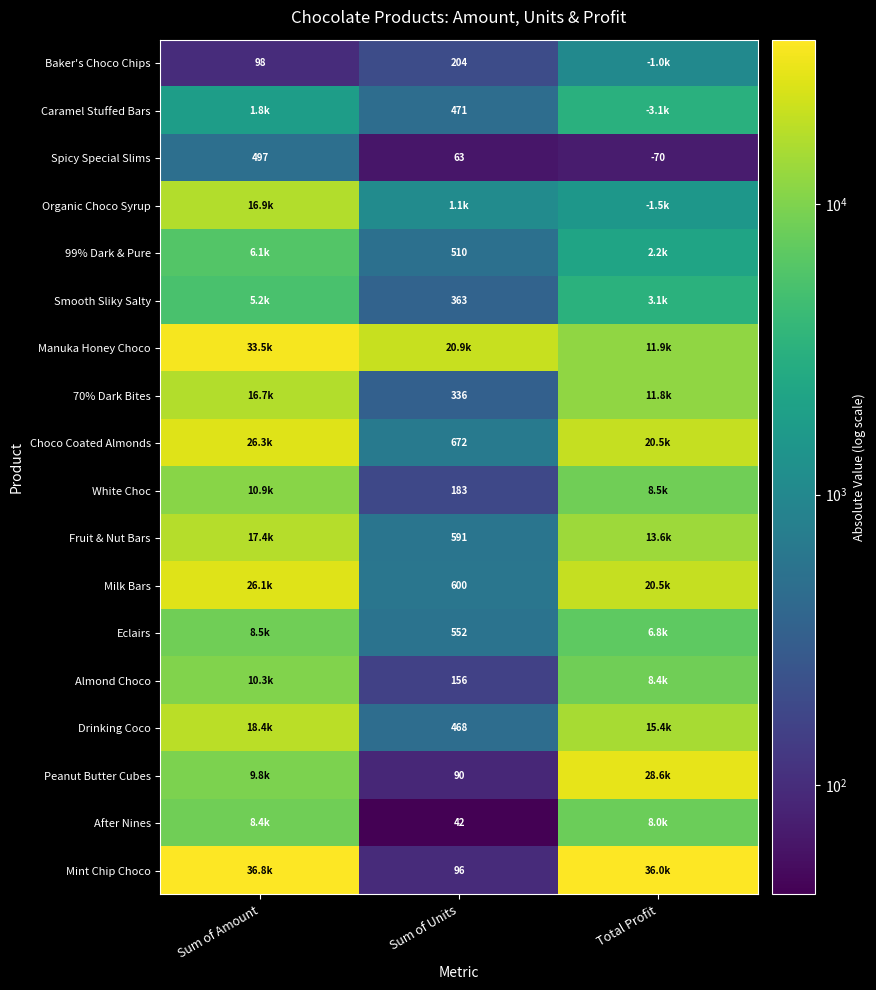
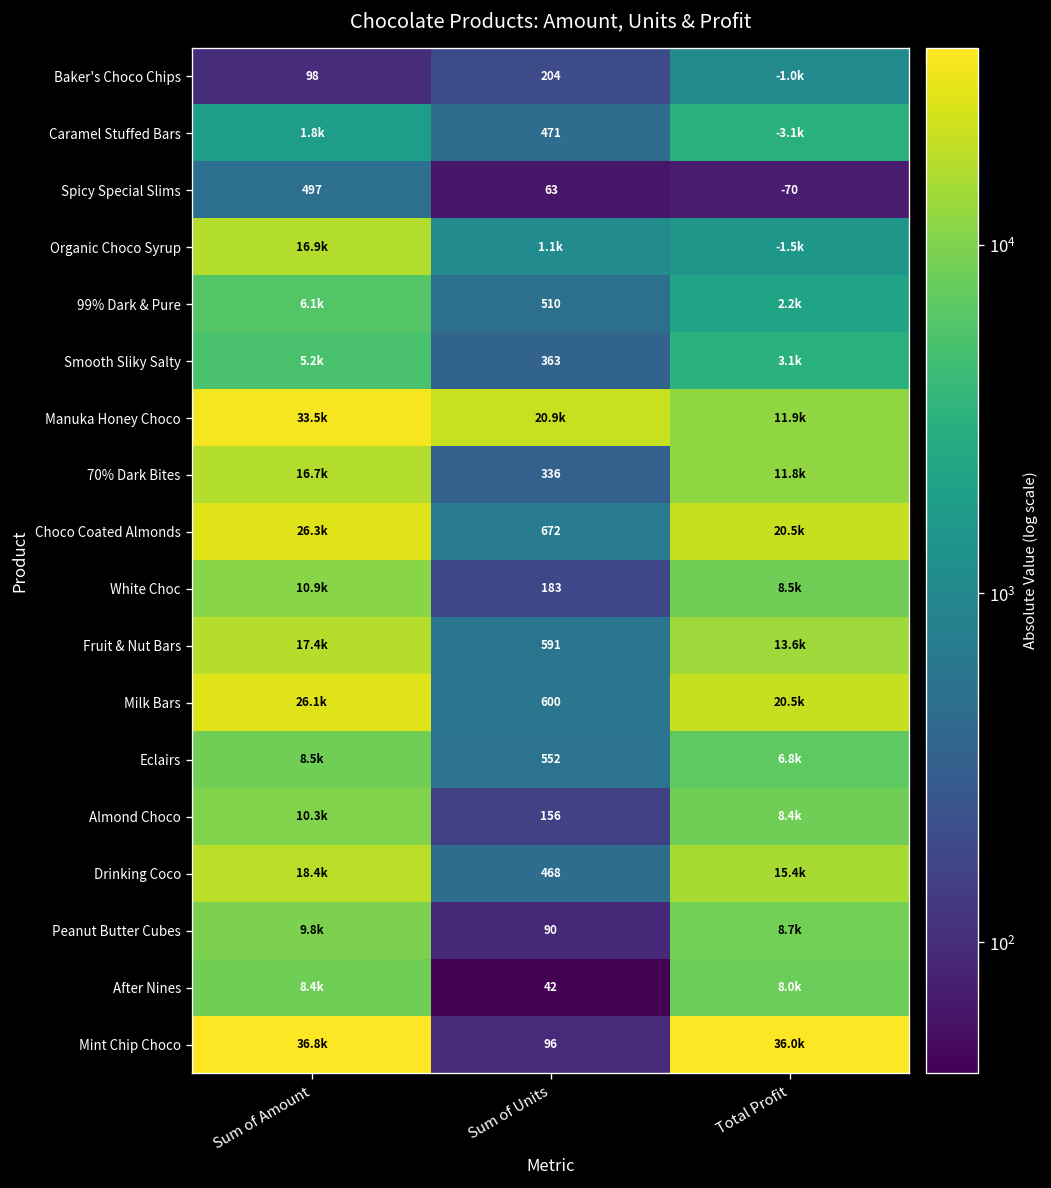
Peanut Butter Cubes, Total Profit: 28.6k -> 8.7k
